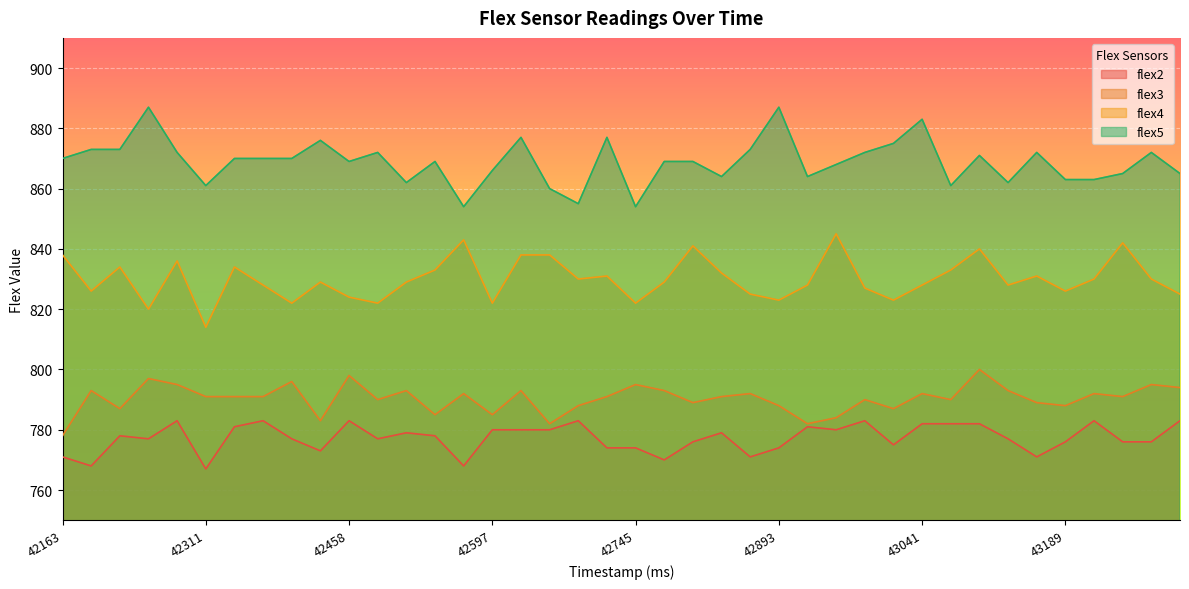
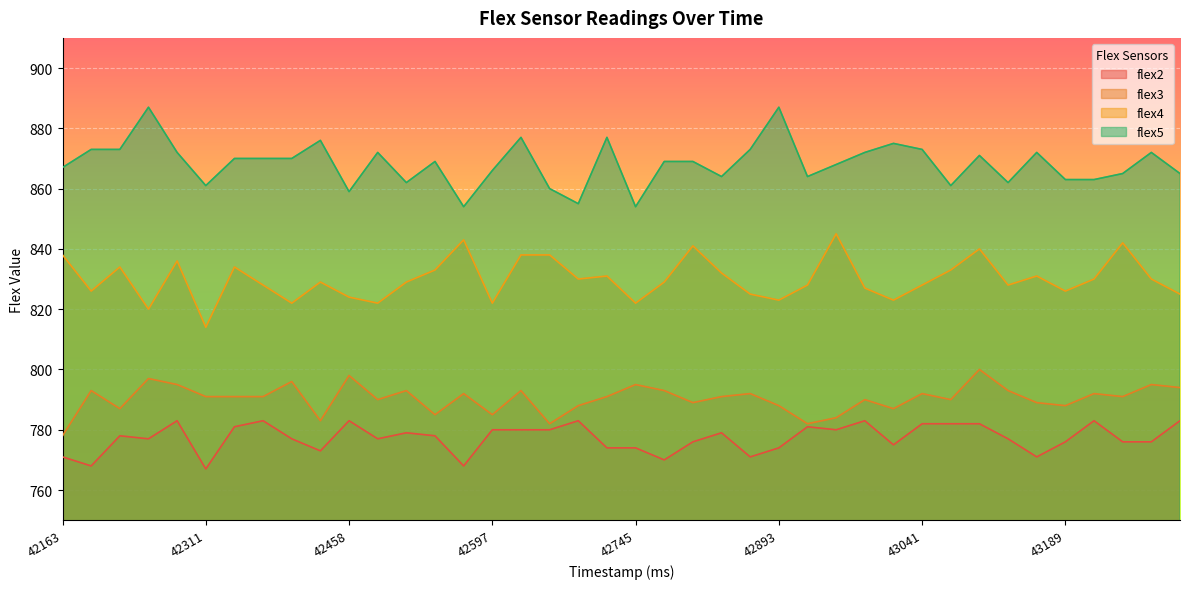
flex5, 42163: 870 -> 867
flex5, 42458: 869 -> 859
flex5, 43041: 883 -> 873
